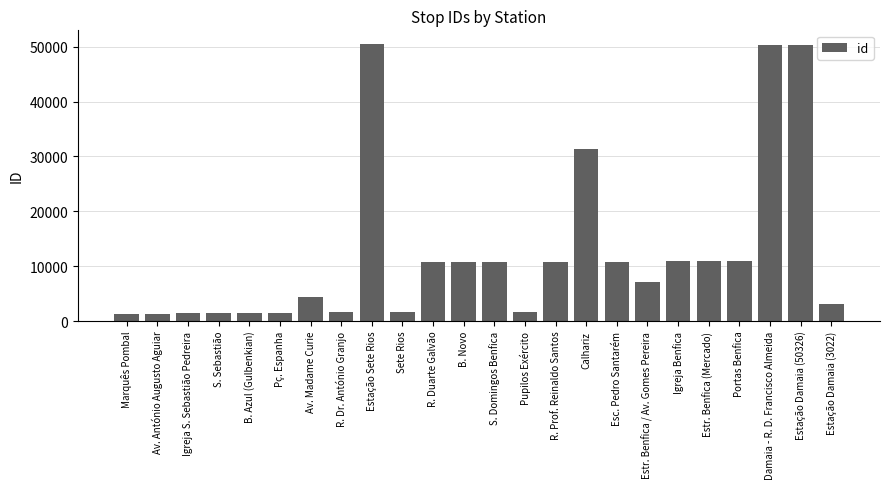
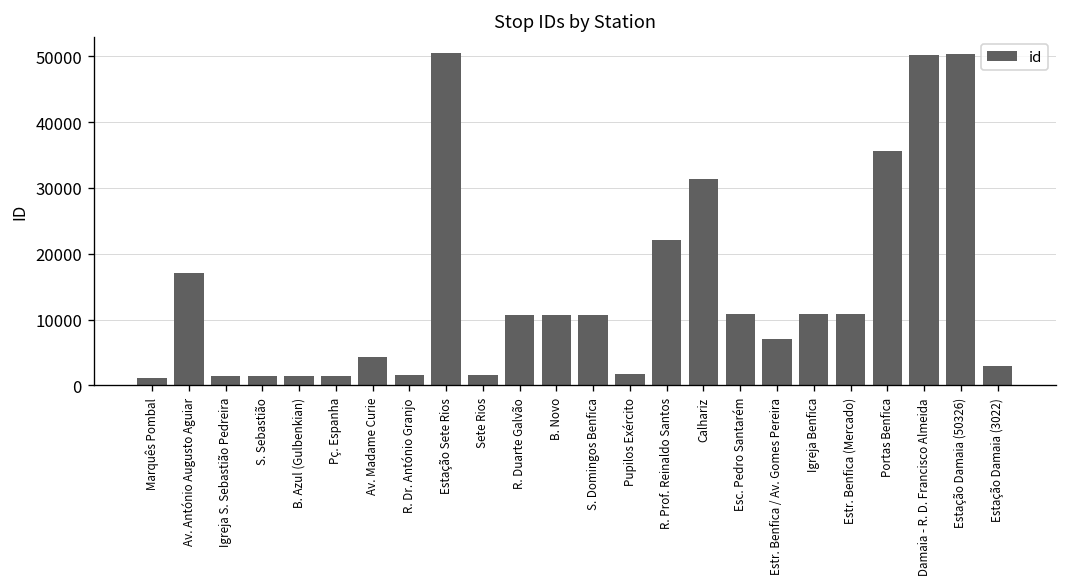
Av. António Augusto Aguiar: 1000 -> 17000
R. Prof. Reinaldo Santos: 11000 -> 22000
Portas Benfica: 11000 -> 36000
